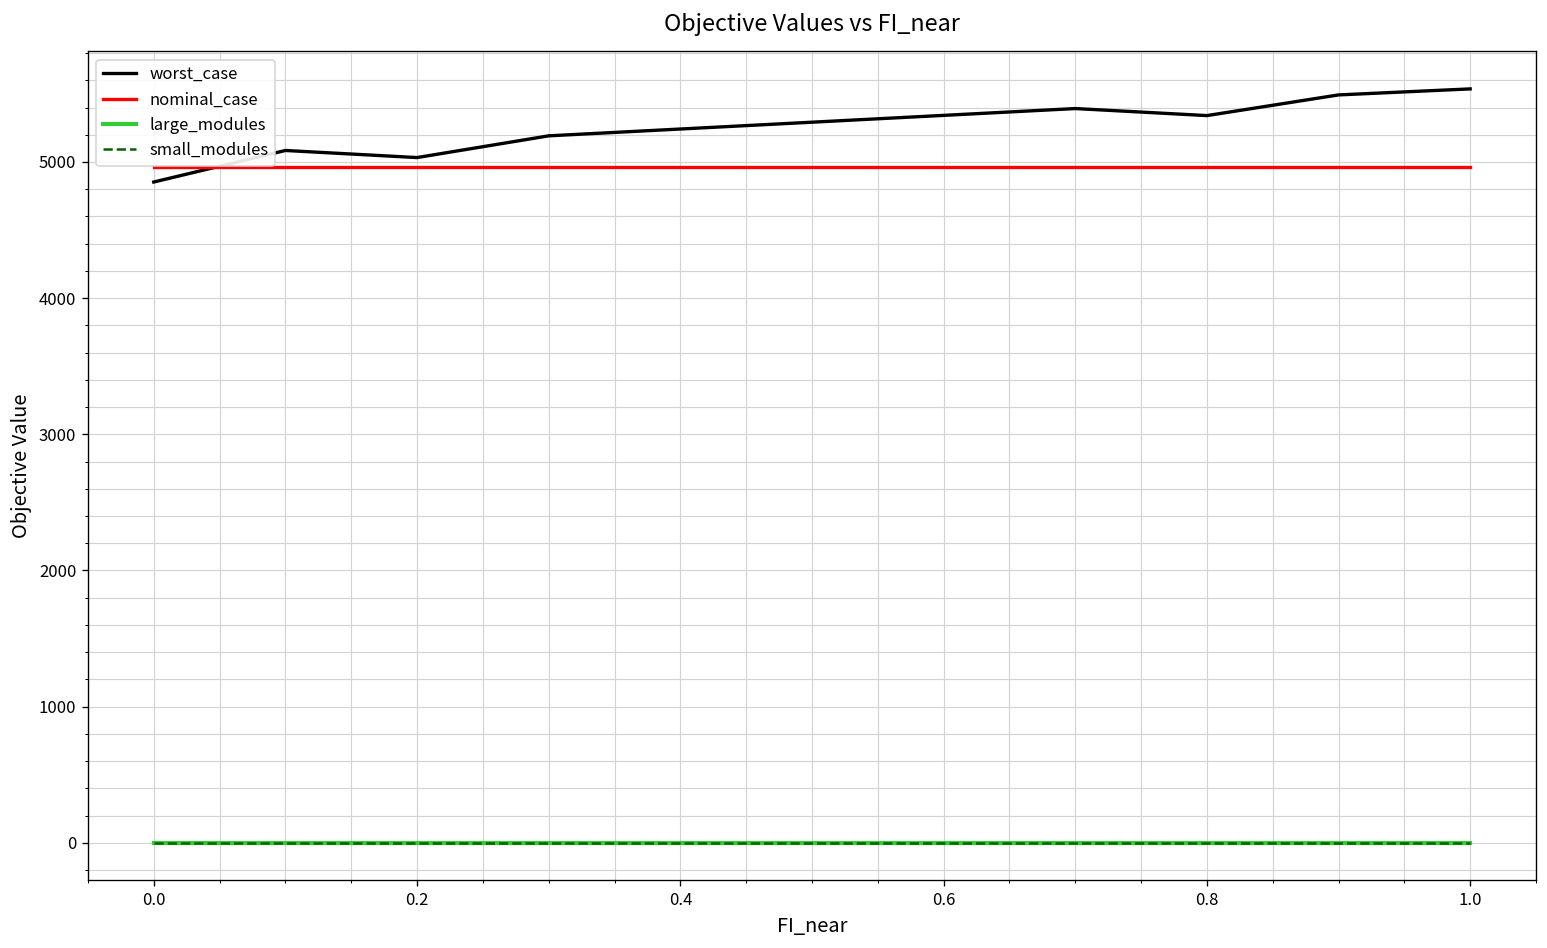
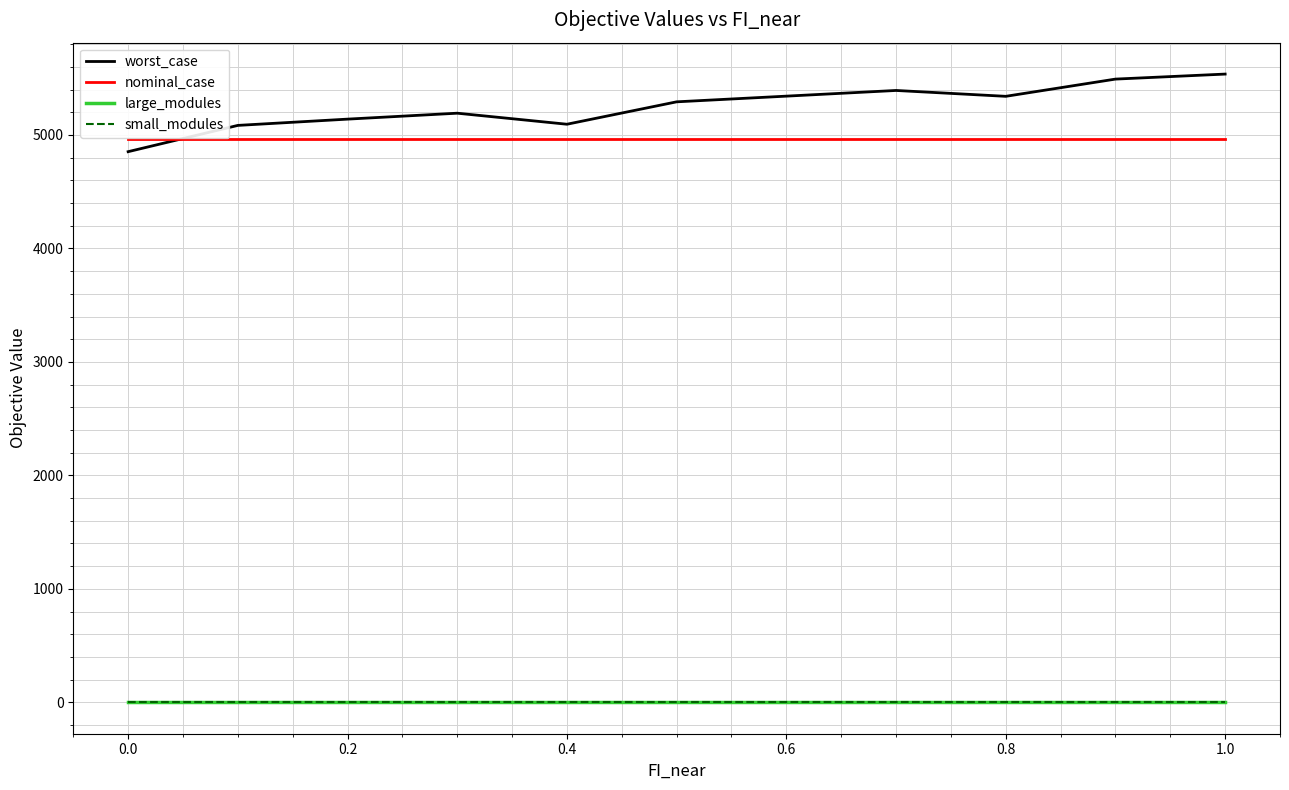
worst_case, 0.2: 5030 -> 5140
worst_case, 0.4: 5240 -> 5090
